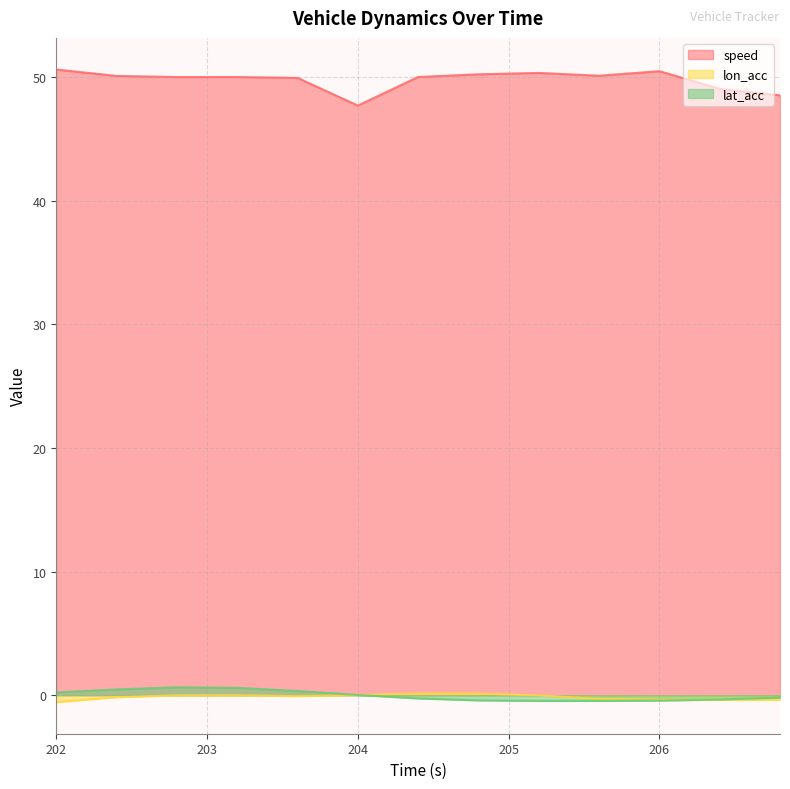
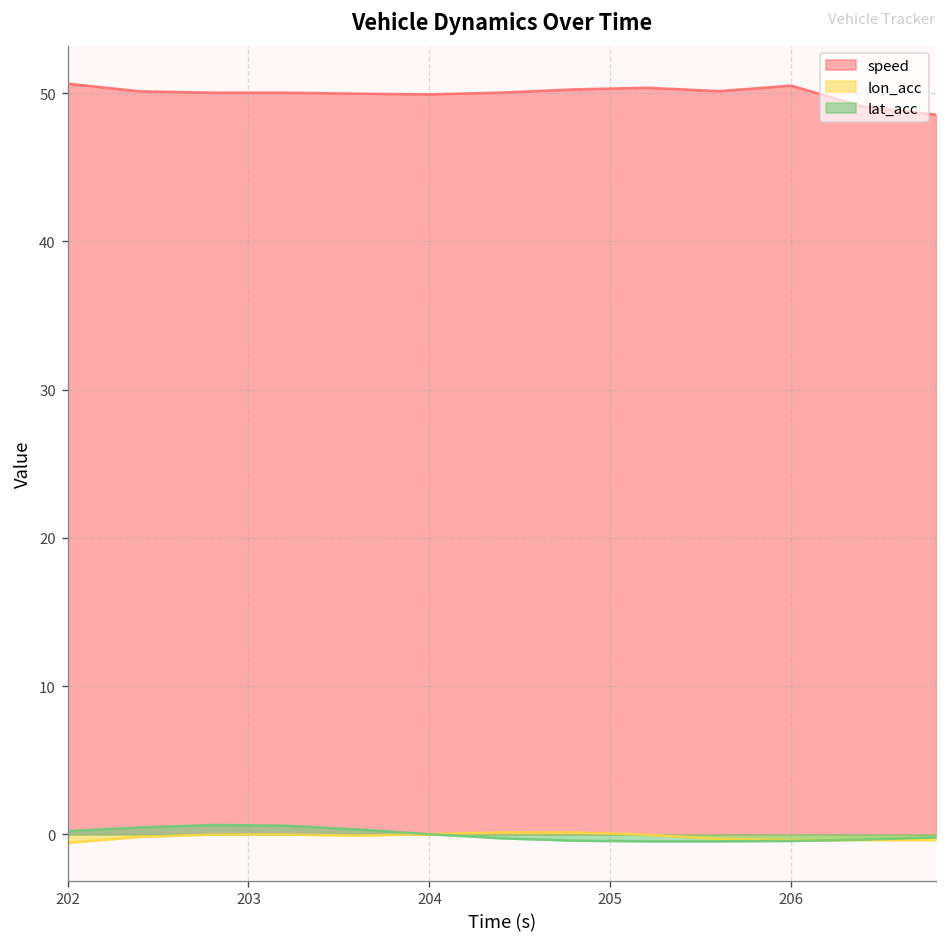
speed, 204: 47.7 -> 49.9
